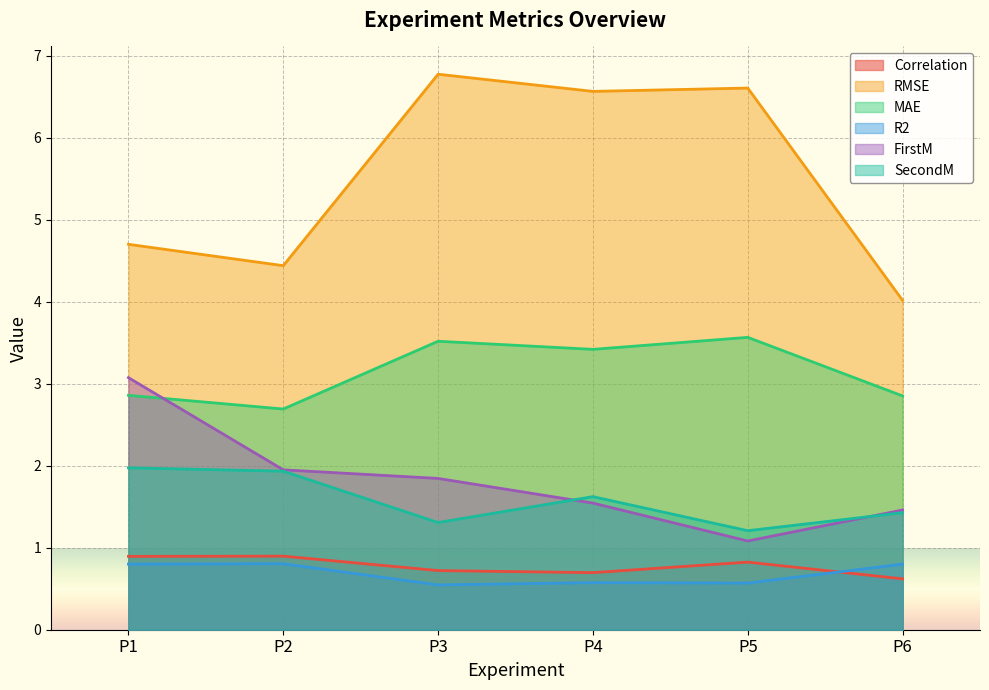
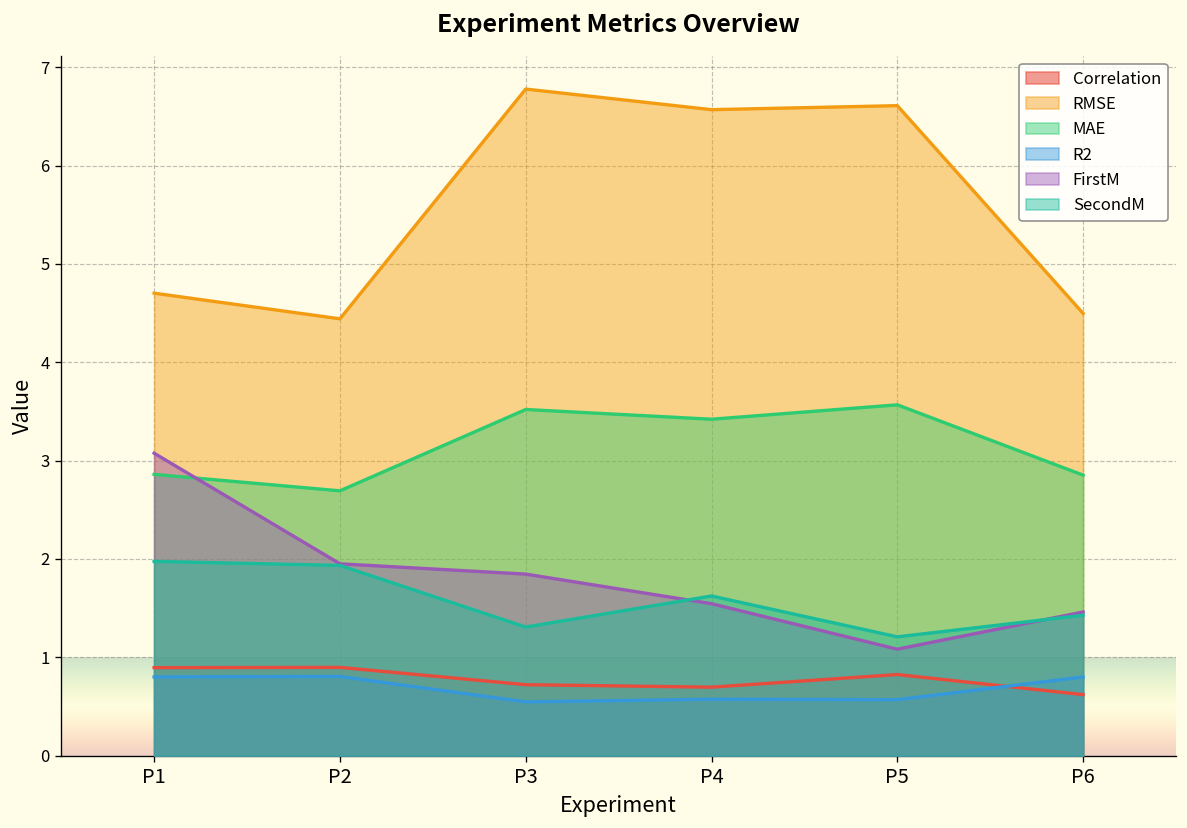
RMSE, P6: 4.0 -> 4.5
